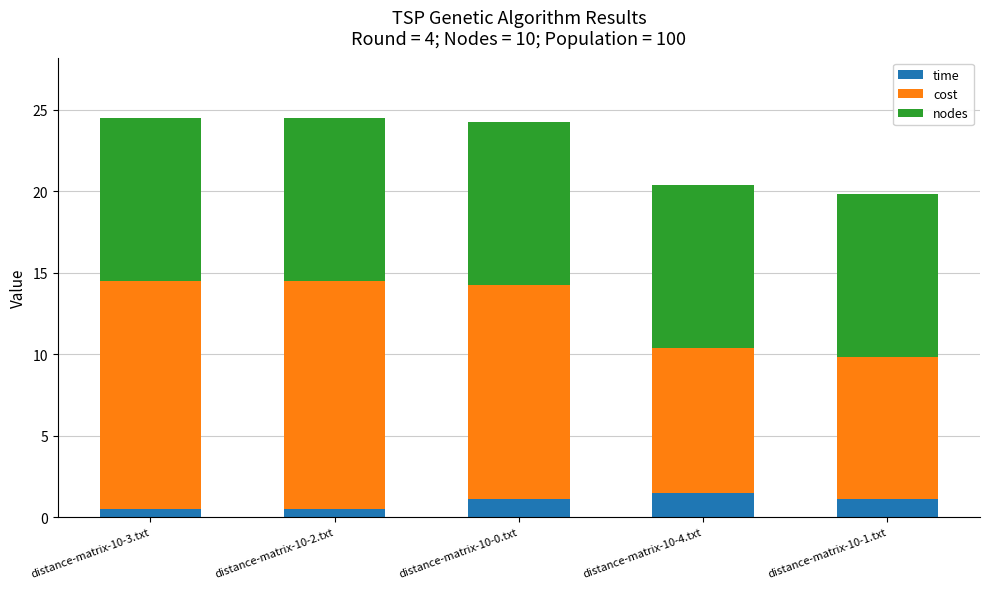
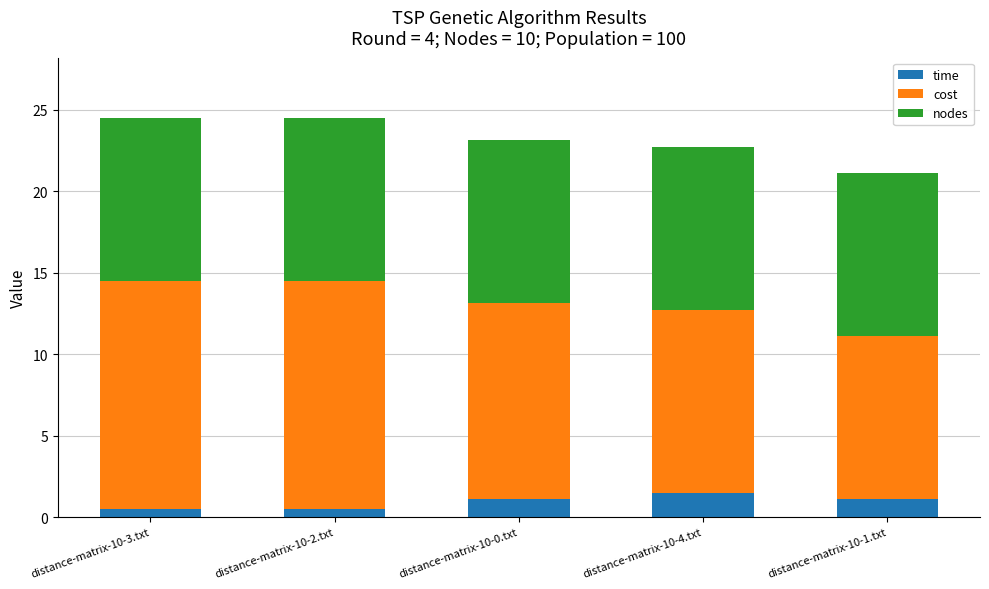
cost, distance-matrix-10-0.txt: 13.1 -> 12.0
cost, distance-matrix-10-4.txt: 8.9 -> 11.2
cost, distance-matrix-10-1.txt: 8.7 -> 10.0
